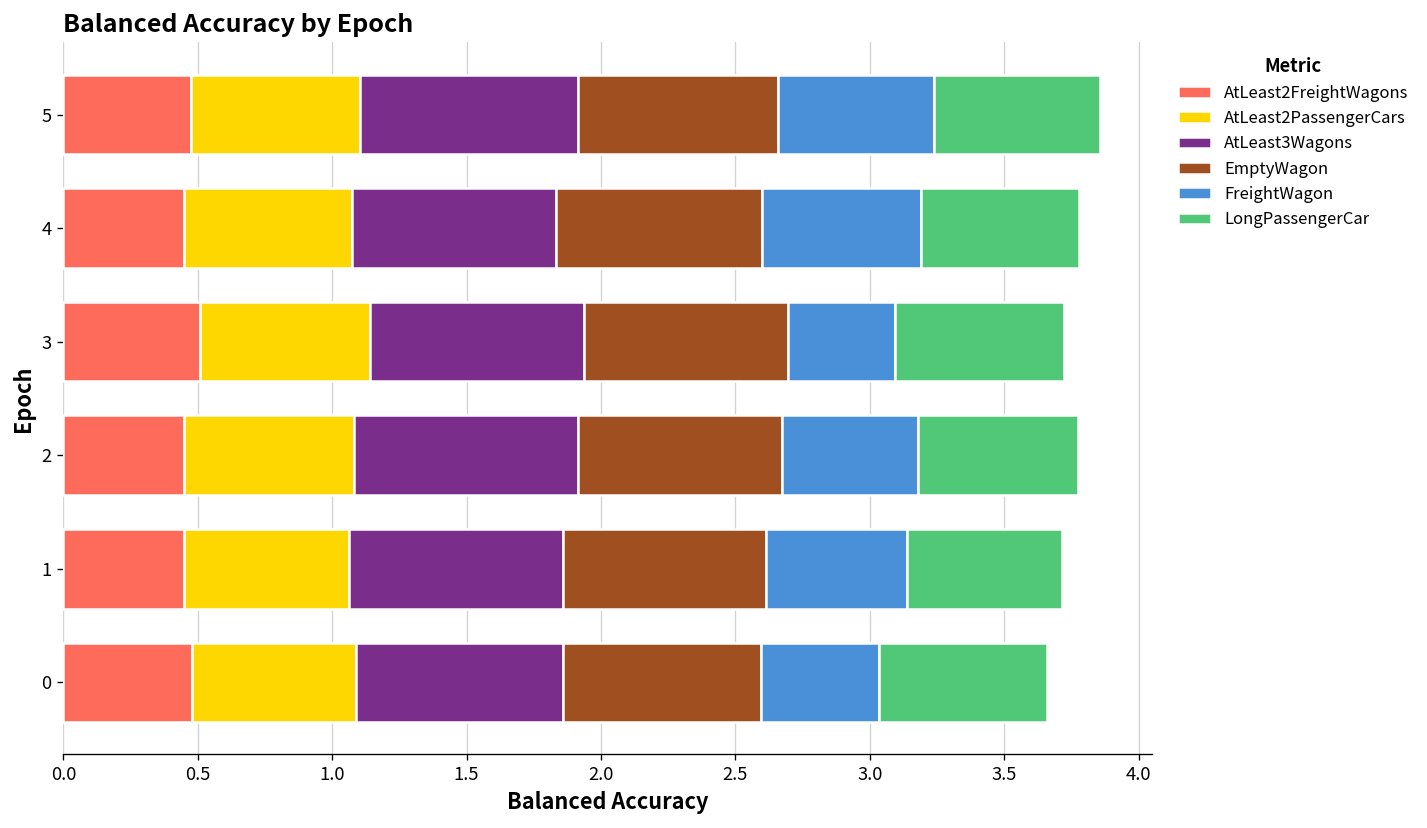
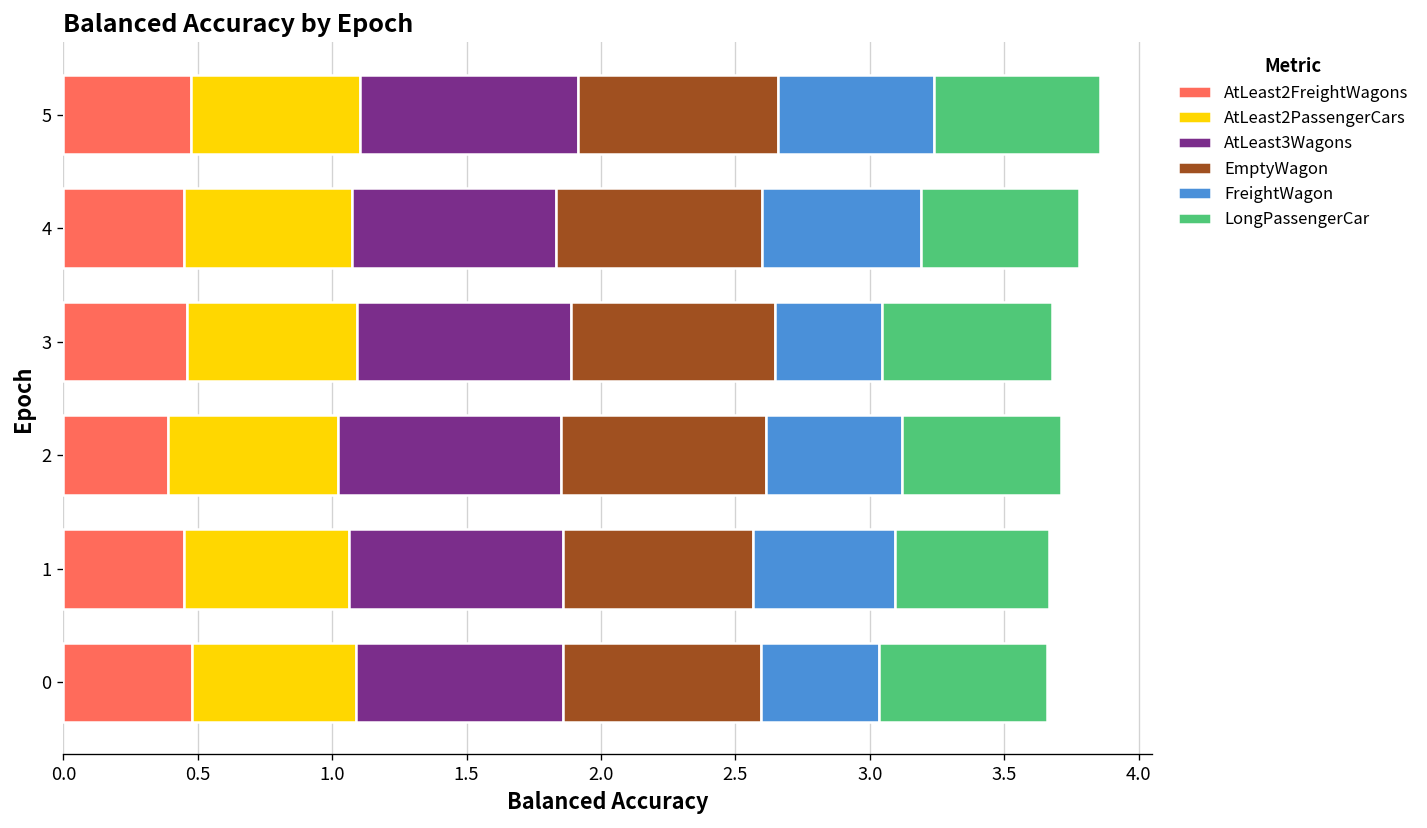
AtLeast2FreightWagons, 3: 0.51 -> 0.46
AtLeast2FreightWagons, 2: 0.45 -> 0.39
EmptyWagon, 1: 0.75 -> 0.71
